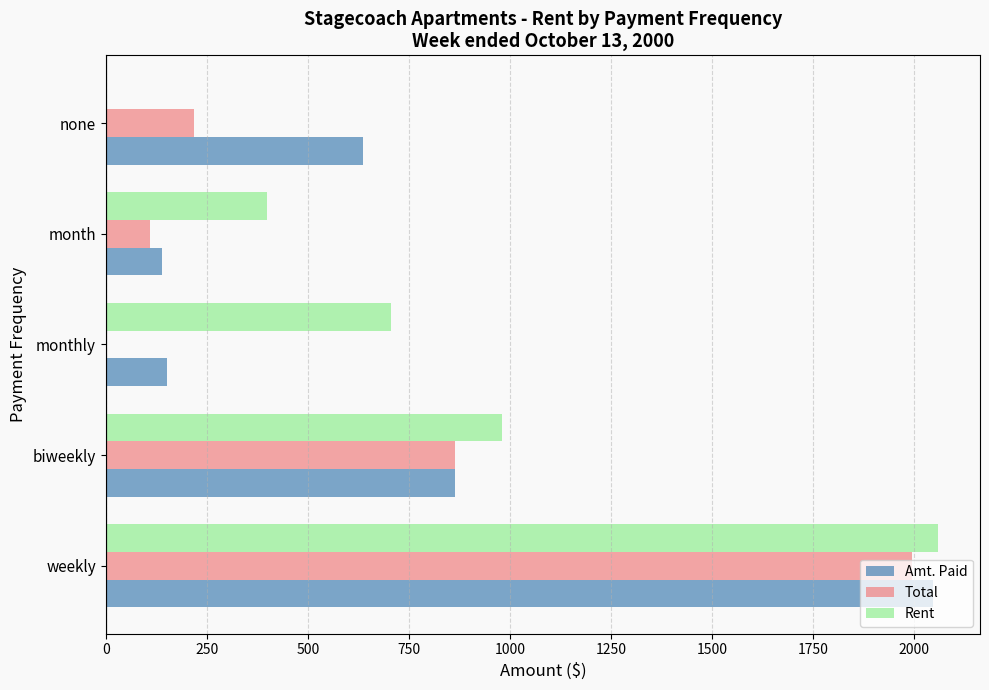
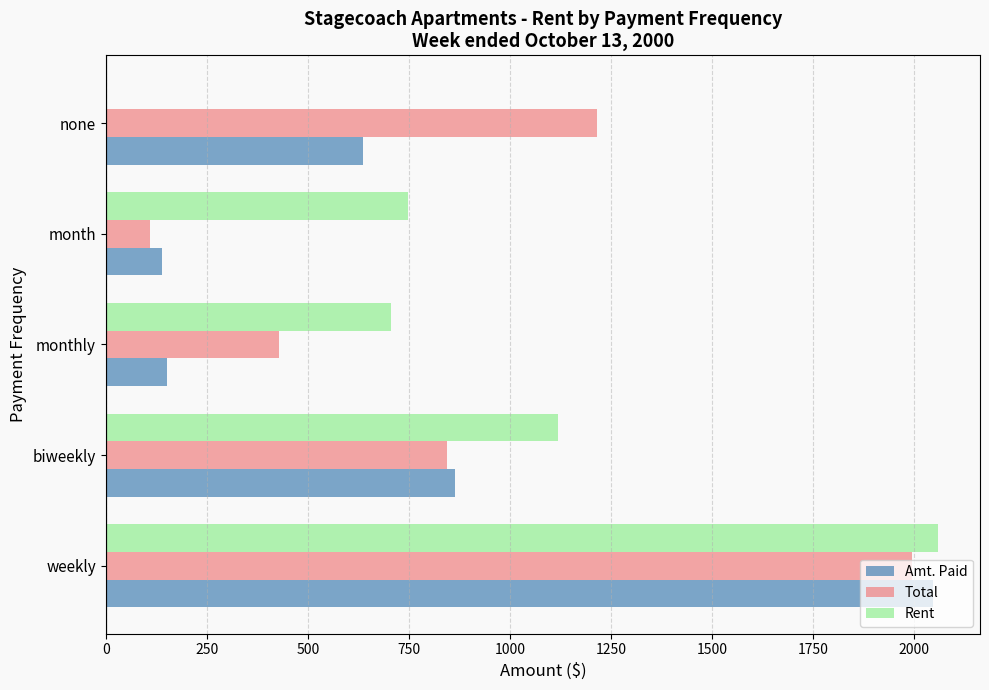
Total, none: 220 -> 1210
Rent, month: 400 -> 750
Total, monthly: 0 -> 430
Rent, biweekly: 980 -> 1120
Total, biweekly: 870 -> 850
